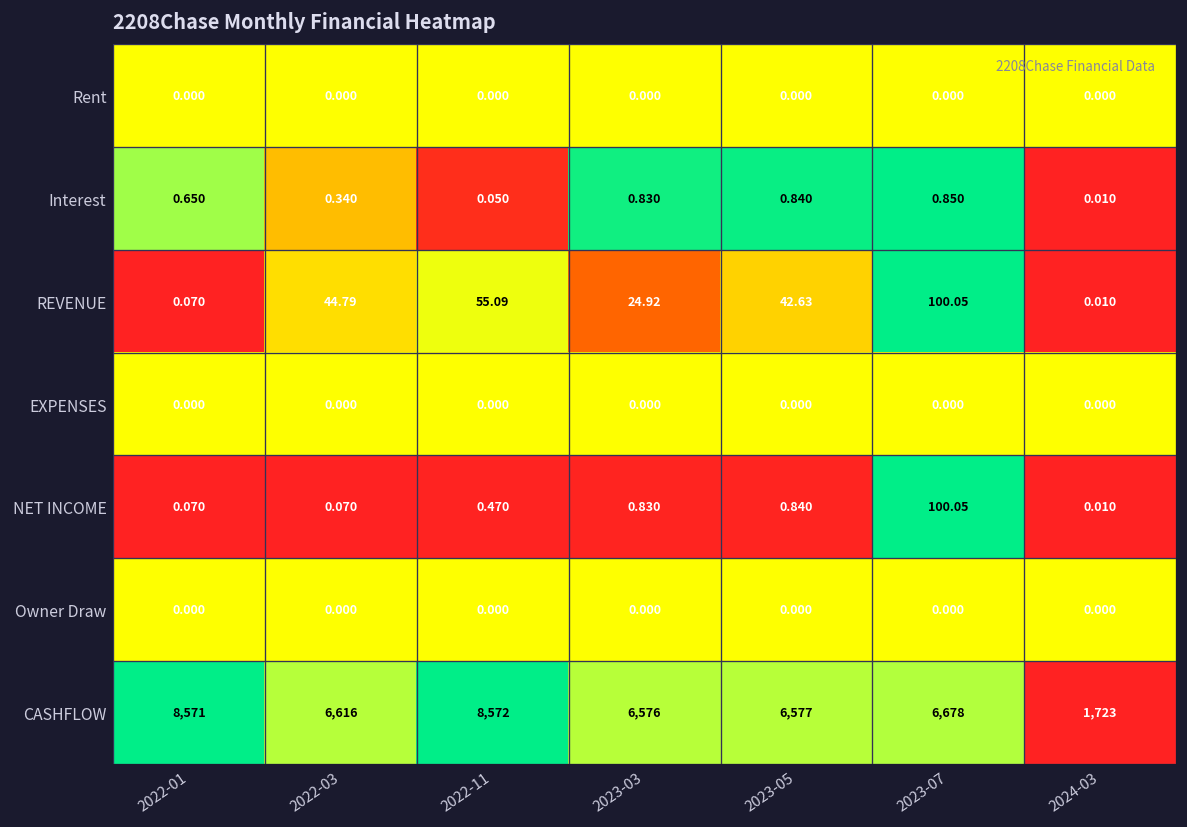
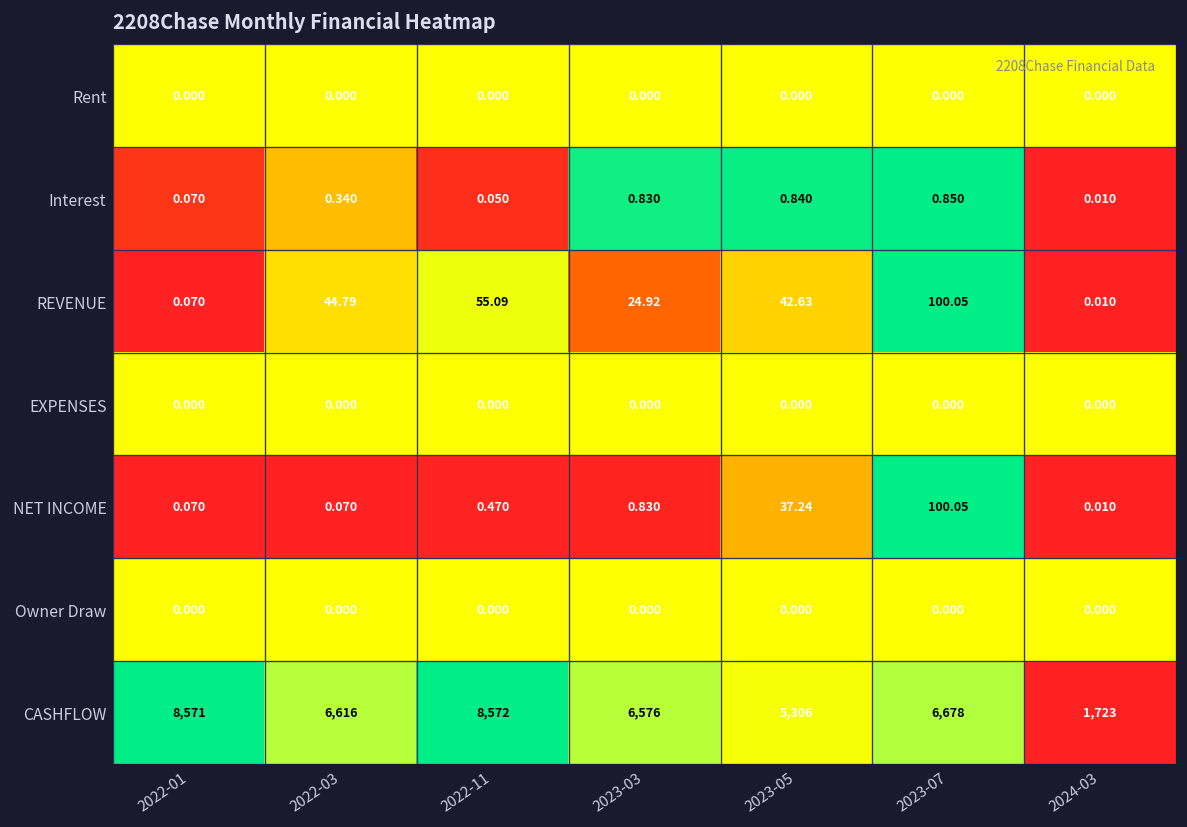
Interest, 2022-01: 0.650 -> 0.070
NET INCOME, 2023-05: 0.840 -> 37.24
CASHFLOW, 2023-05: 6,577 -> 5,306
